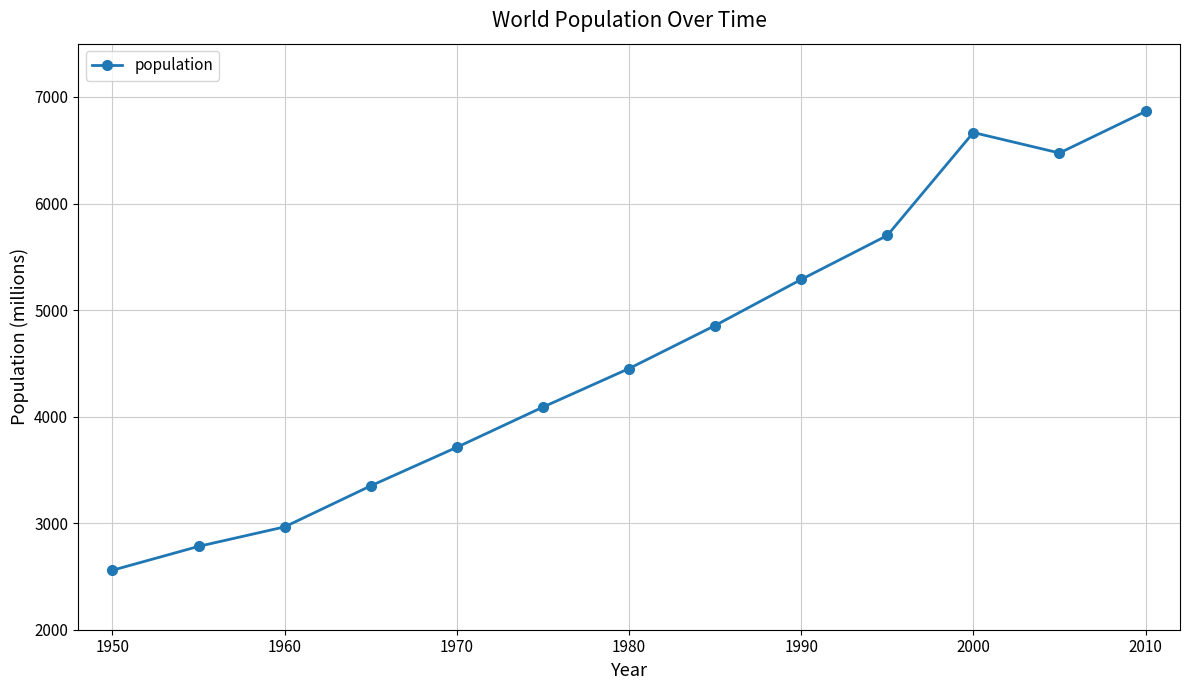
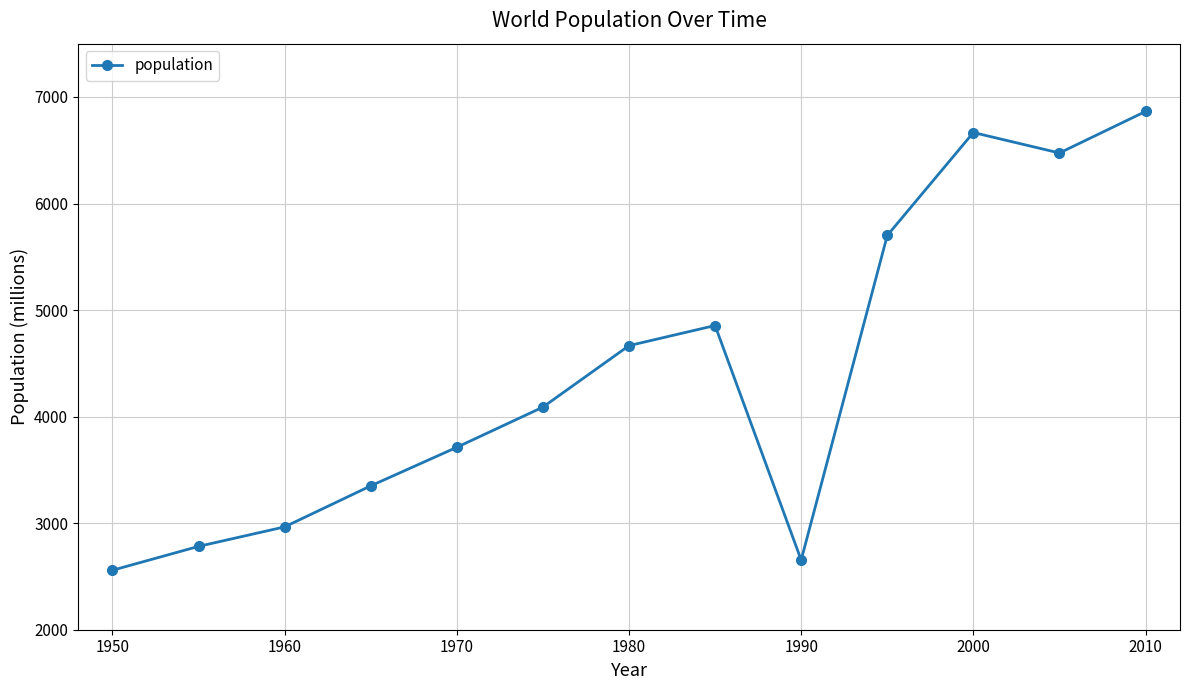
1980: 4450 -> 4670
1990: 5290 -> 2650
